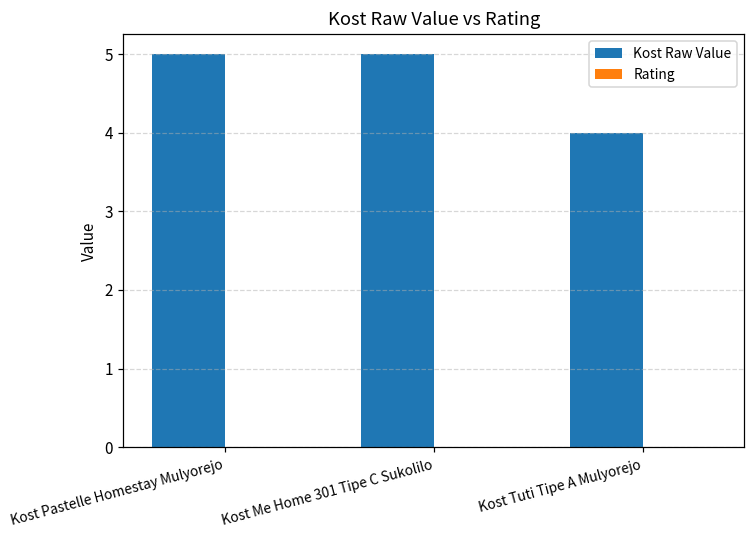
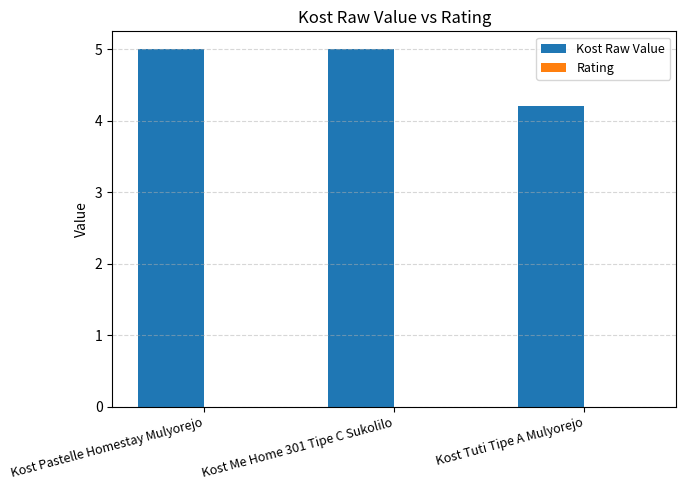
Kost Raw Value, Kost Tuti Tipe A Mulyorejo: 4.0 -> 4.2
